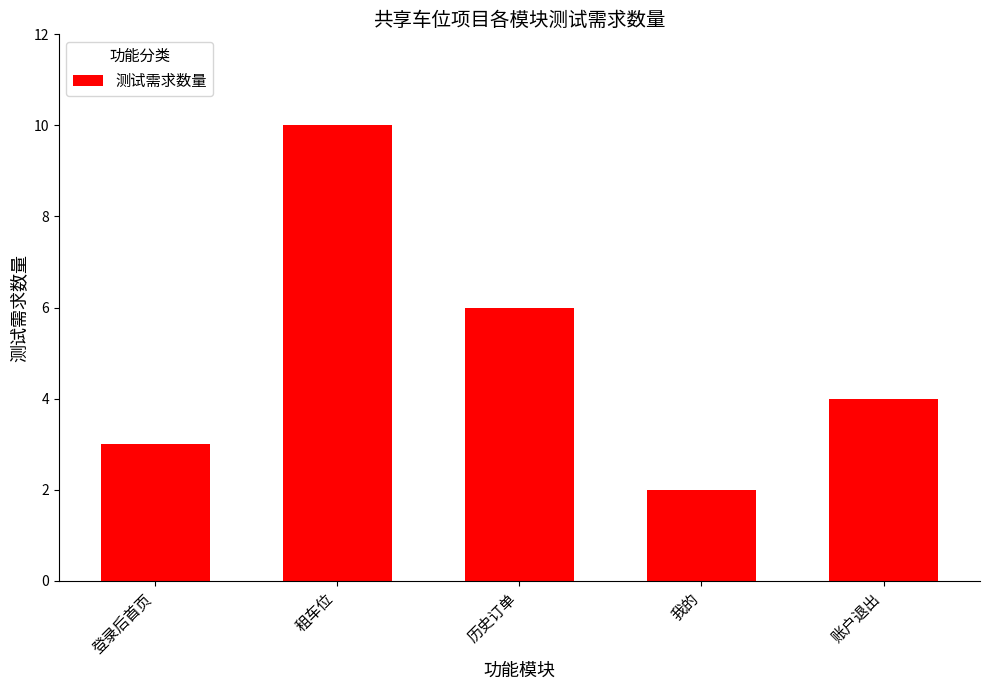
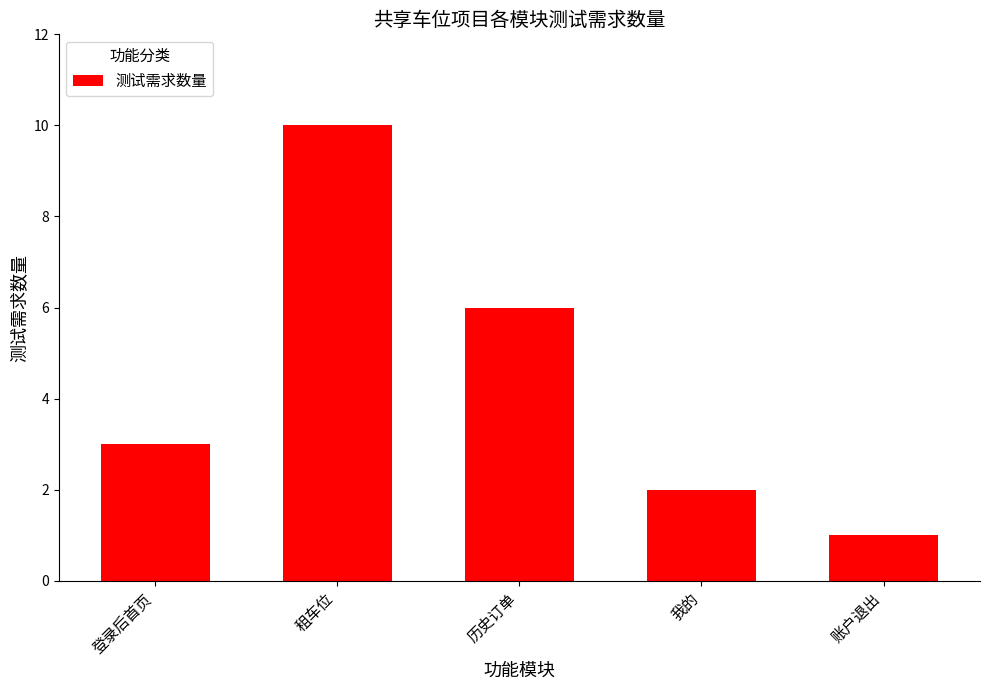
账户退出: 4 -> 1
